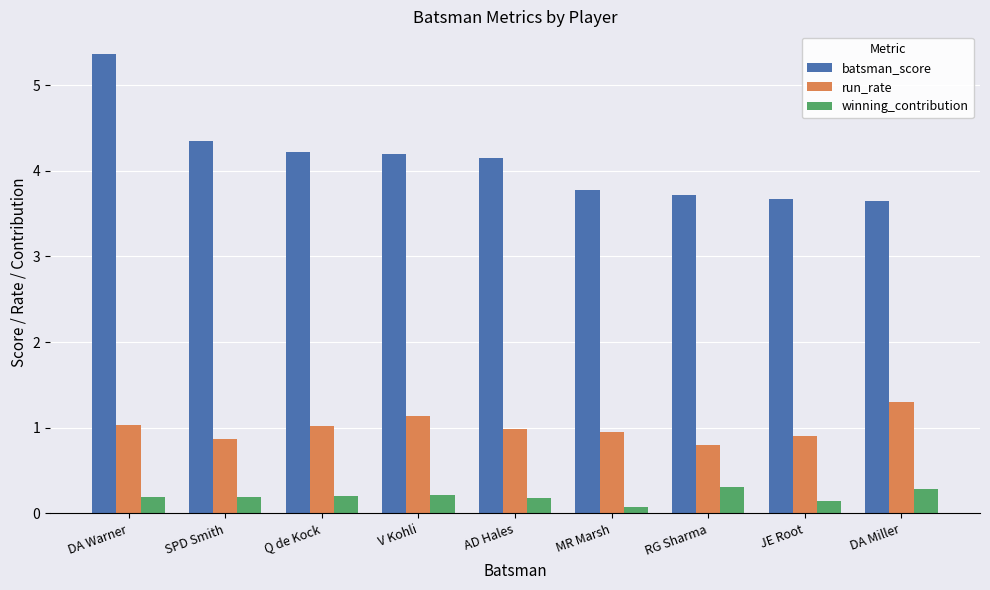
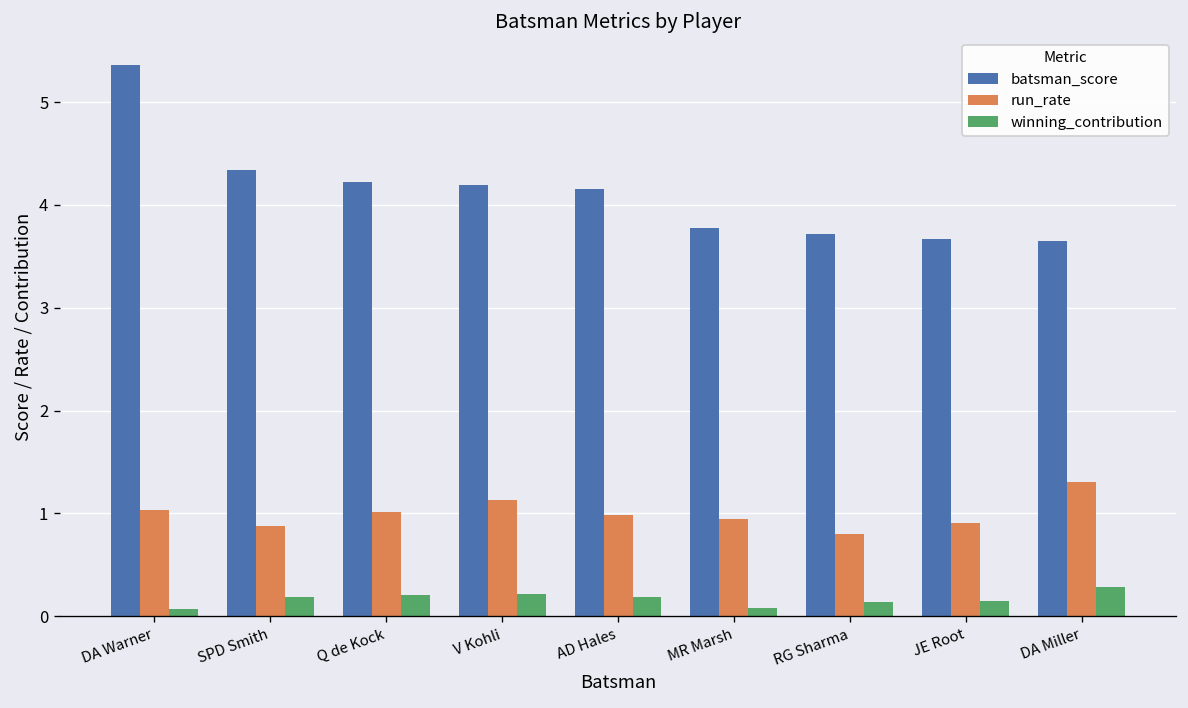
winning_contribution, DA Warner: 0.2 -> 0.1
winning_contribution, RG Sharma: 0.3 -> 0.1
